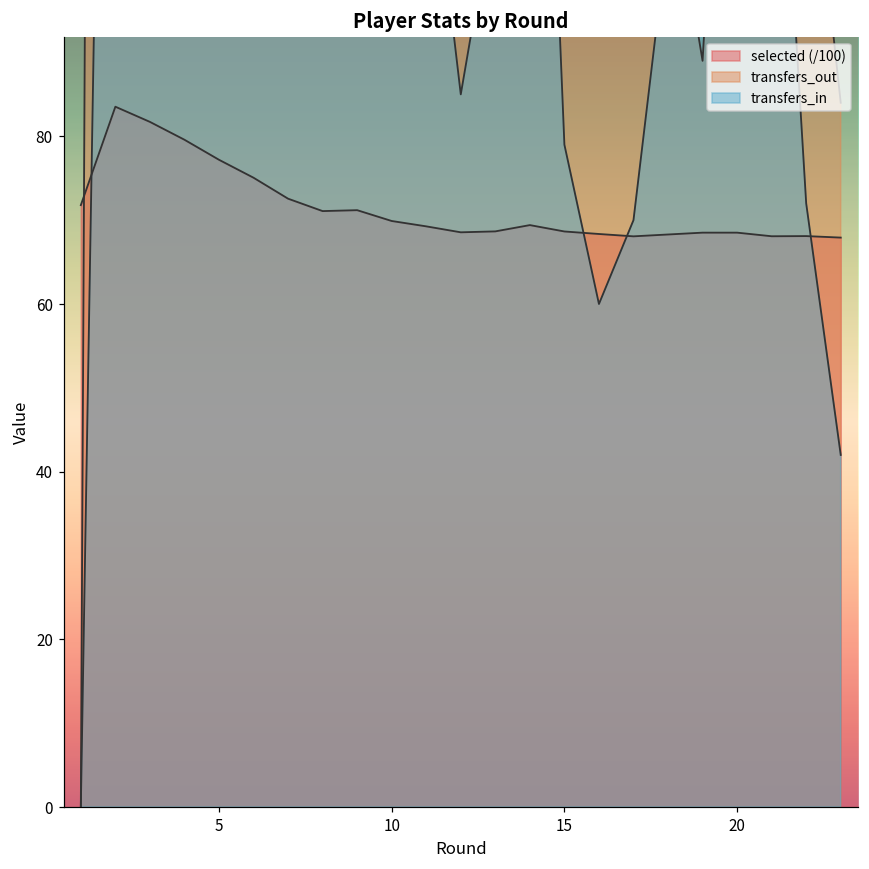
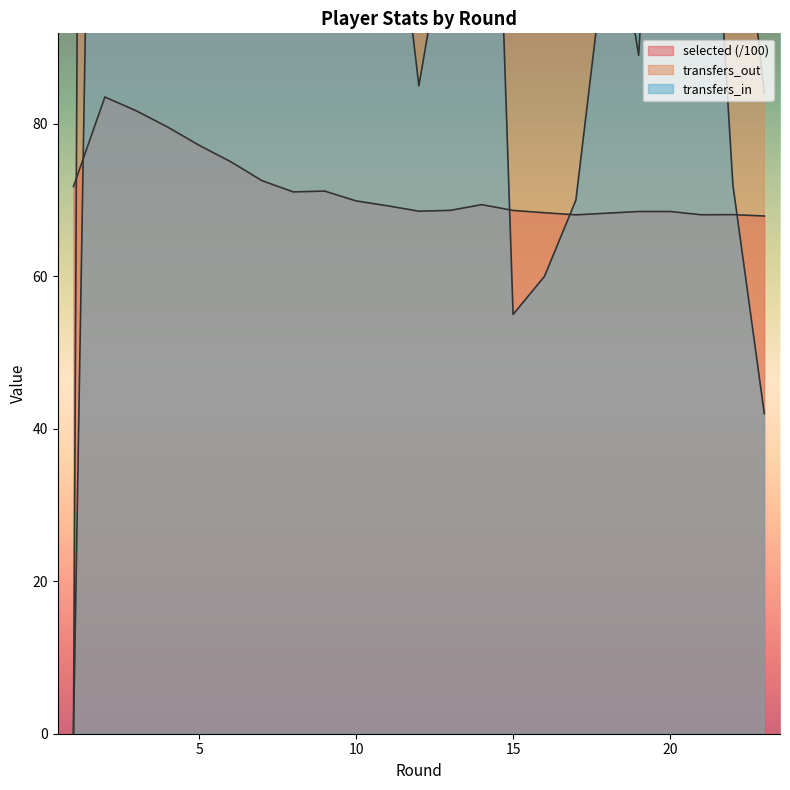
transfers_in, 15: 79 -> 55
